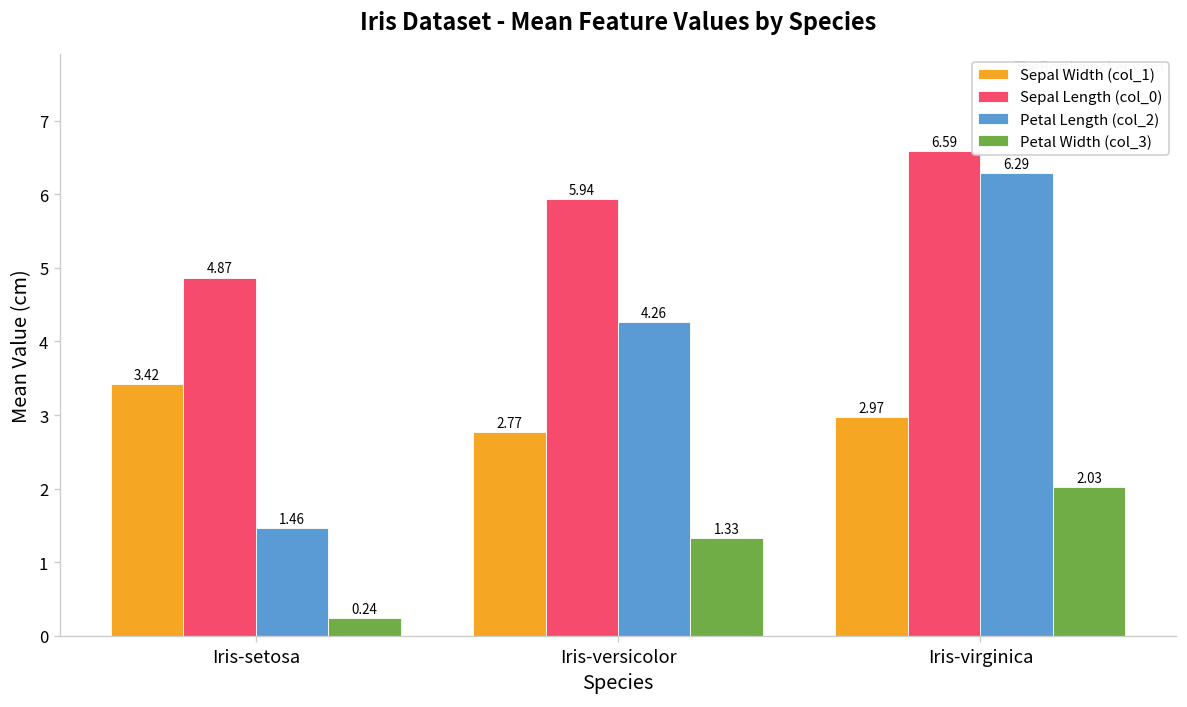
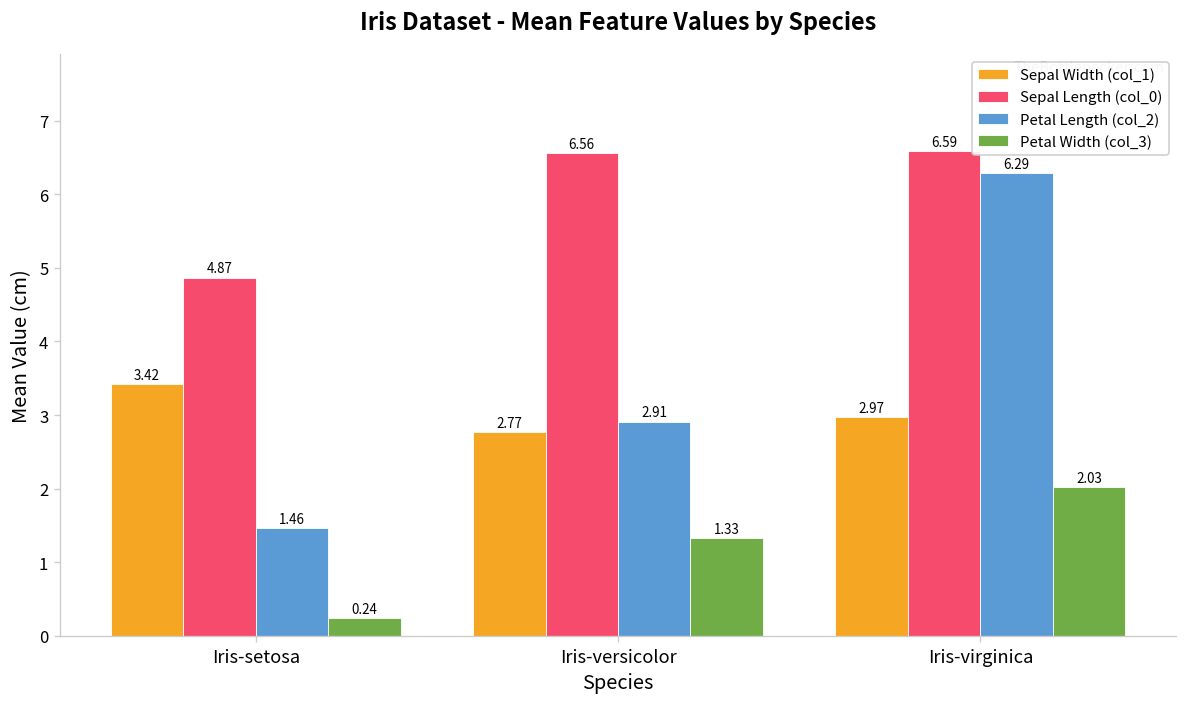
Sepal Length (col_0), Iris-versicolor: 5.94 -> 6.56
Petal Length (col_2), Iris-versicolor: 4.26 -> 2.91
